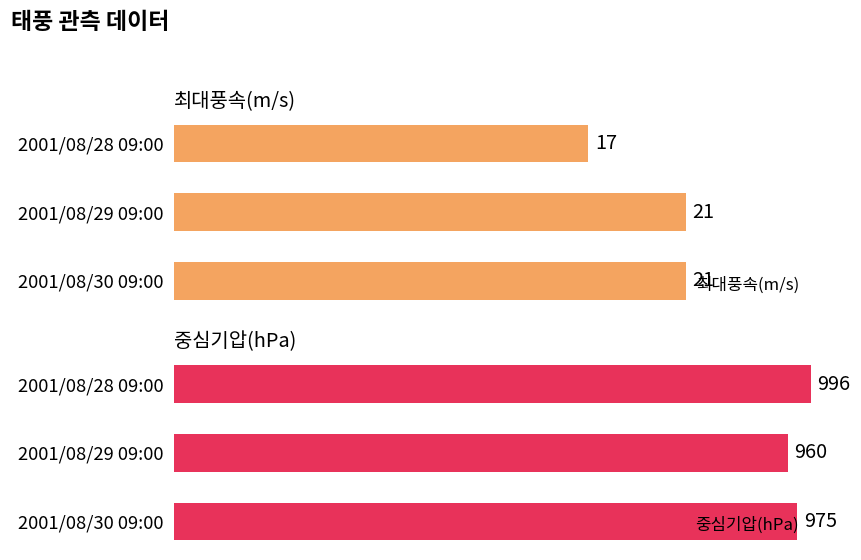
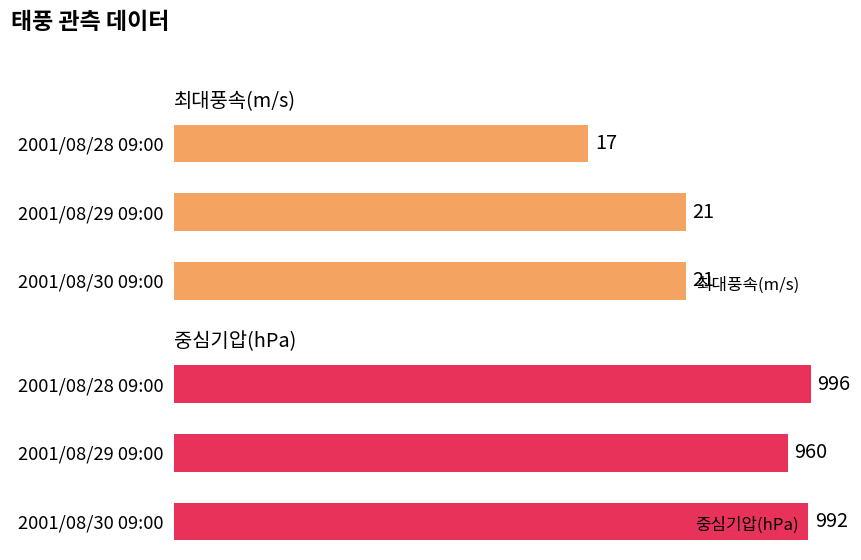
중심기압(hPa), 2001/08/30 09:00: 975 -> 992
